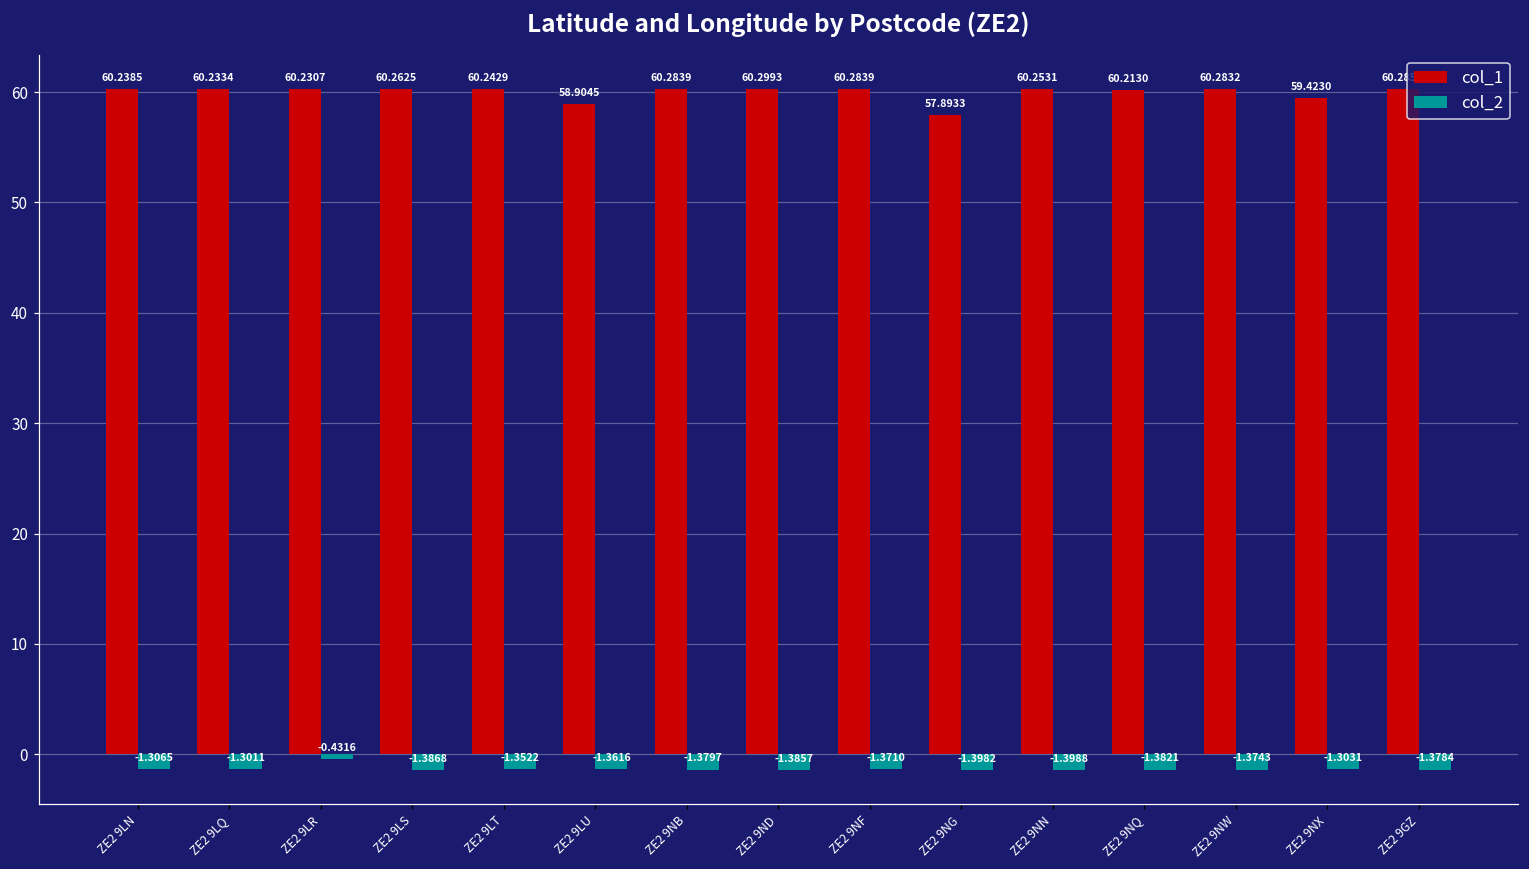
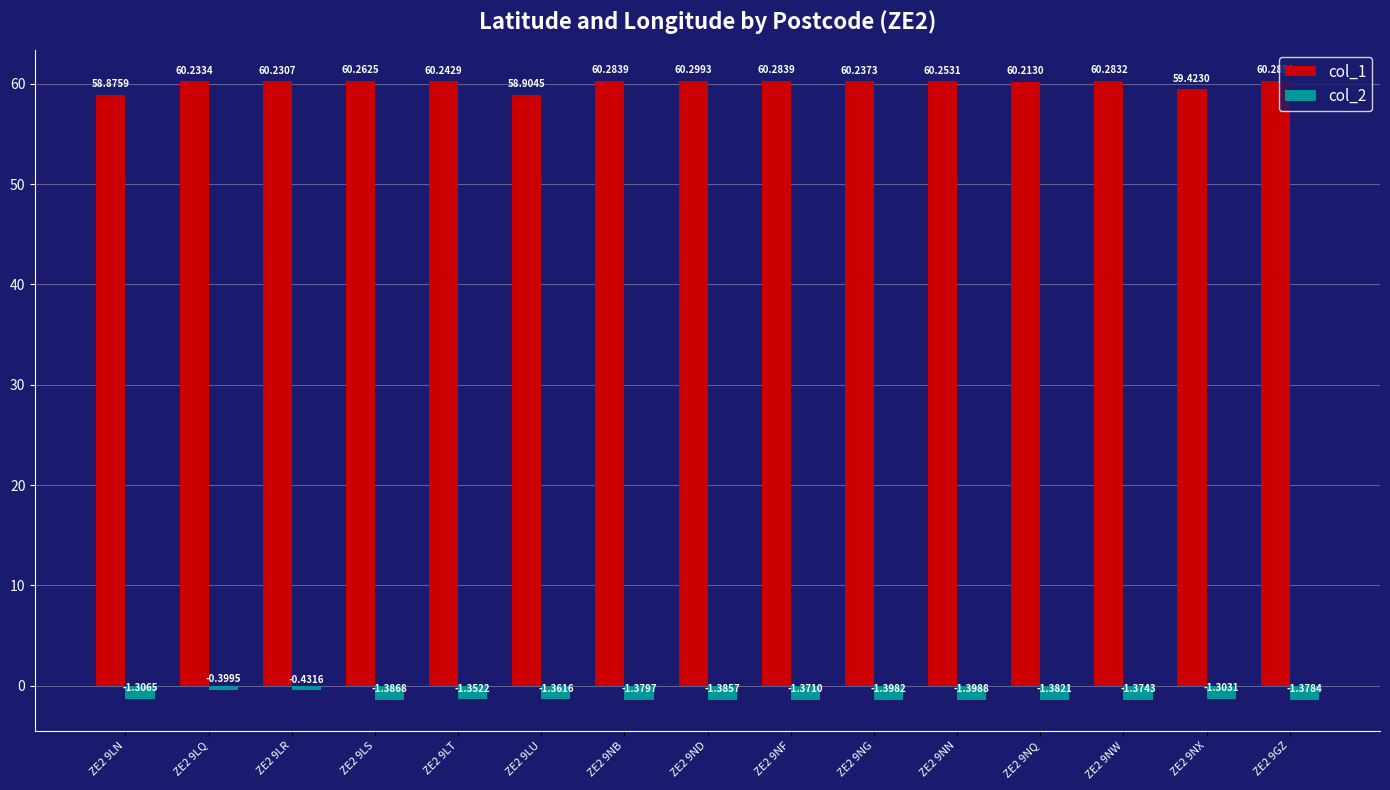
col_1, ZE2 9LN: 60.2385 -> 58.8759
col_2, ZE2 9LQ: -1.3011 -> -0.3995
col_1, ZE2 9NG: 57.8933 -> 60.2373
